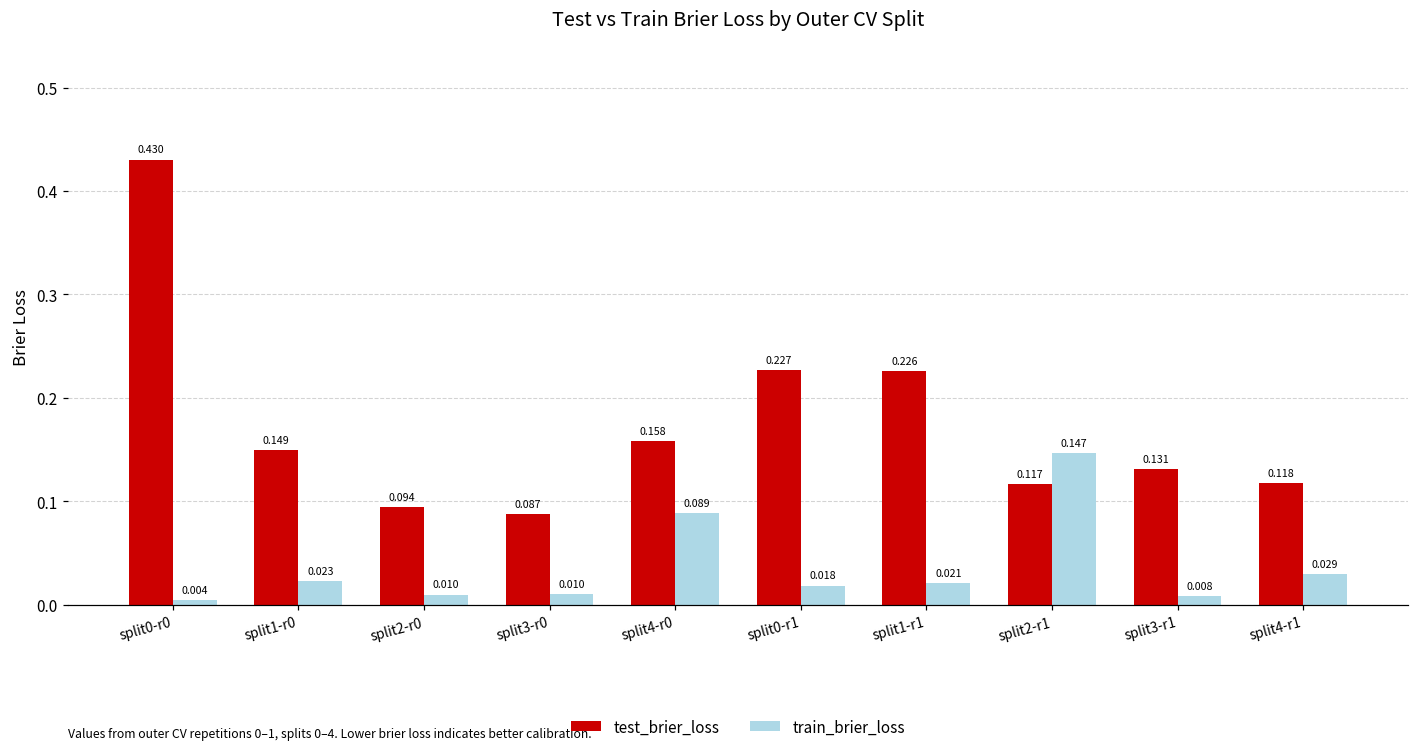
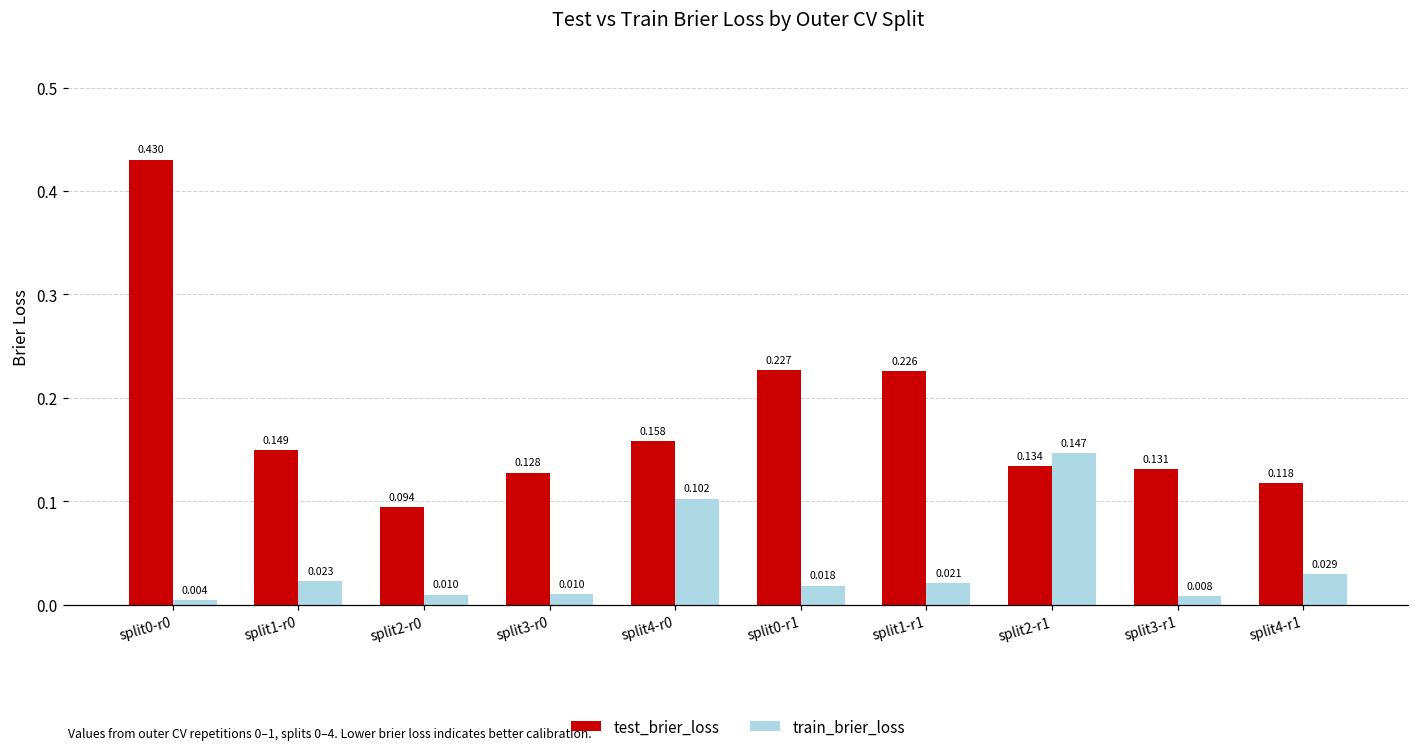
test_brier_loss, split3-r0: 0.087 -> 0.128
train_brier_loss, split4-r0: 0.089 -> 0.102
test_brier_loss, split2-r1: 0.117 -> 0.134
